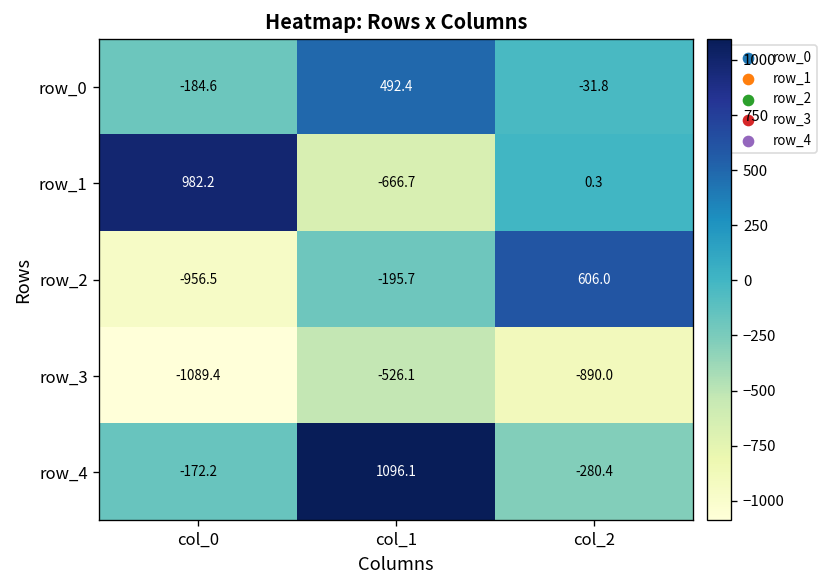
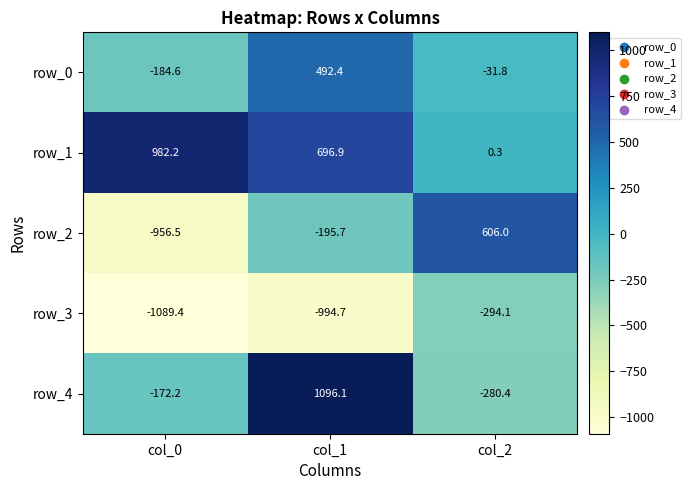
row_1, col_1: -666.7 -> 696.9
row_3, col_1: -526.1 -> -994.7
row_3, col_2: -890.0 -> -294.1
